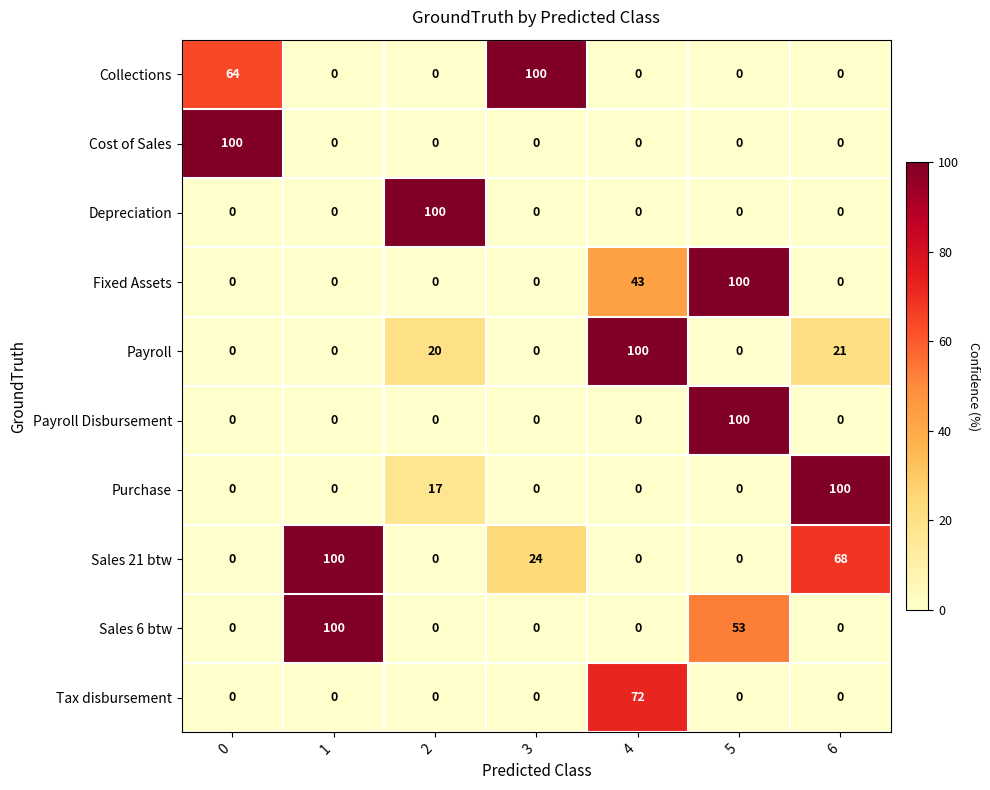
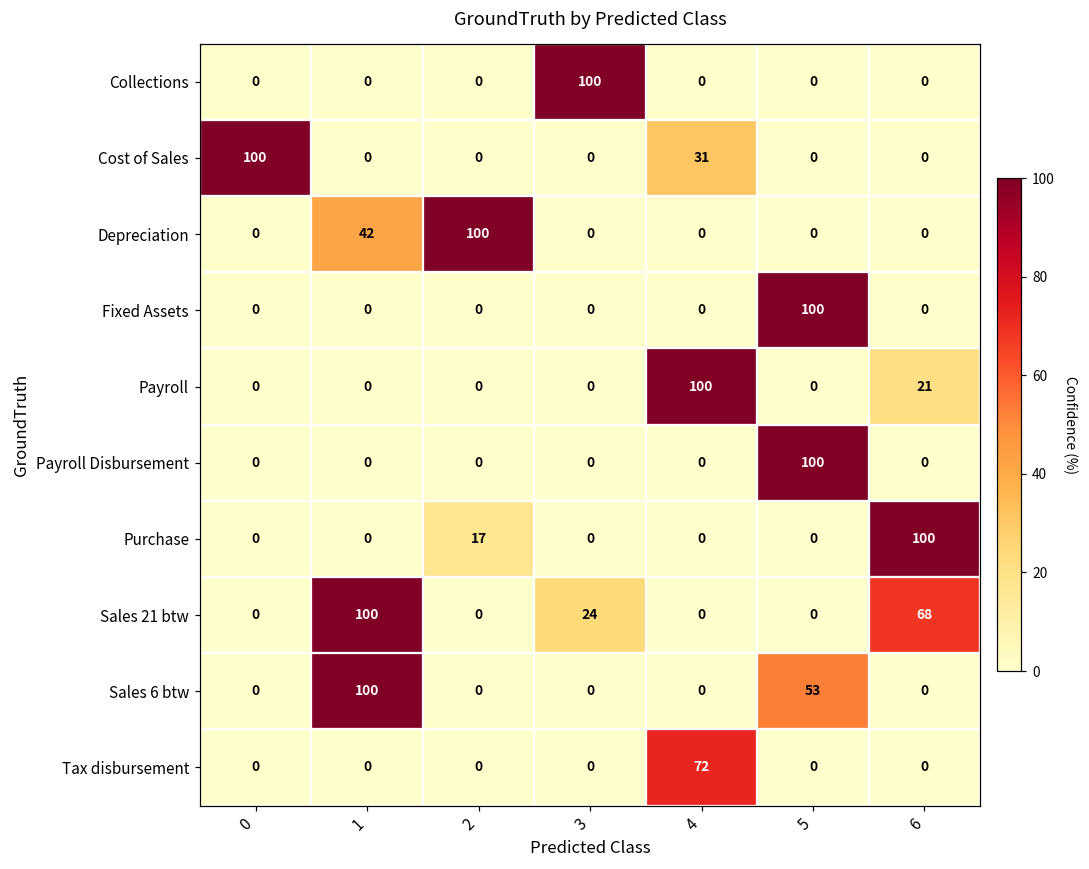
Collections, 0: 64 -> 0
Cost of Sales, 4: 0 -> 31
Depreciation, 1: 0 -> 42
Fixed Assets, 4: 43 -> 0
Payroll, 2: 20 -> 0
